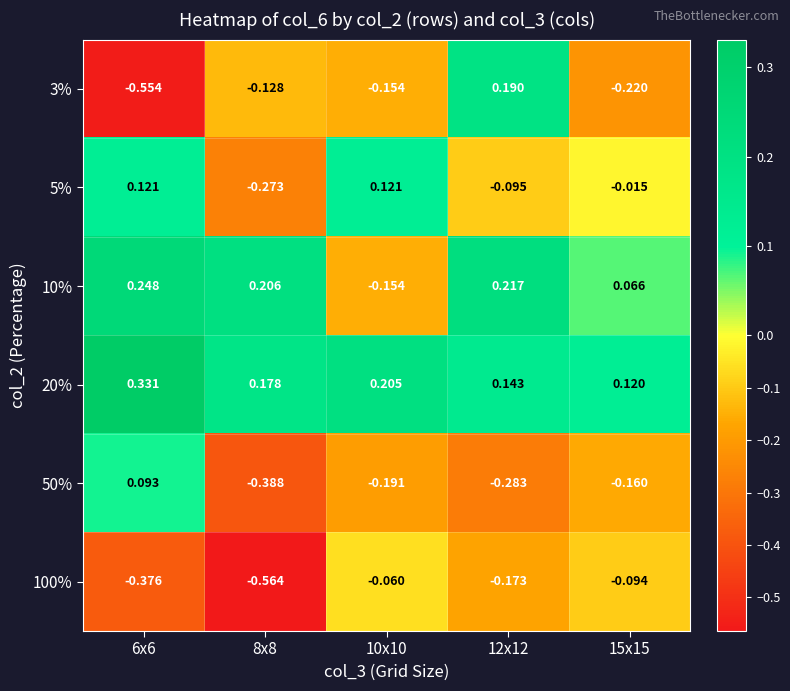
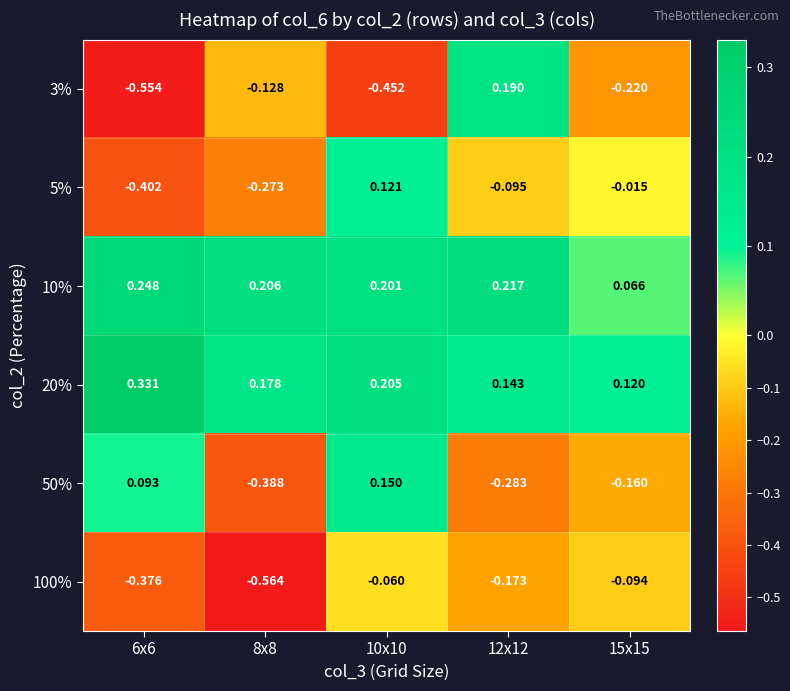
3%, 10x10: -0.154 -> -0.452
5%, 6x6: 0.121 -> -0.402
10%, 10x10: -0.154 -> 0.201
50%, 10x10: -0.191 -> 0.150
